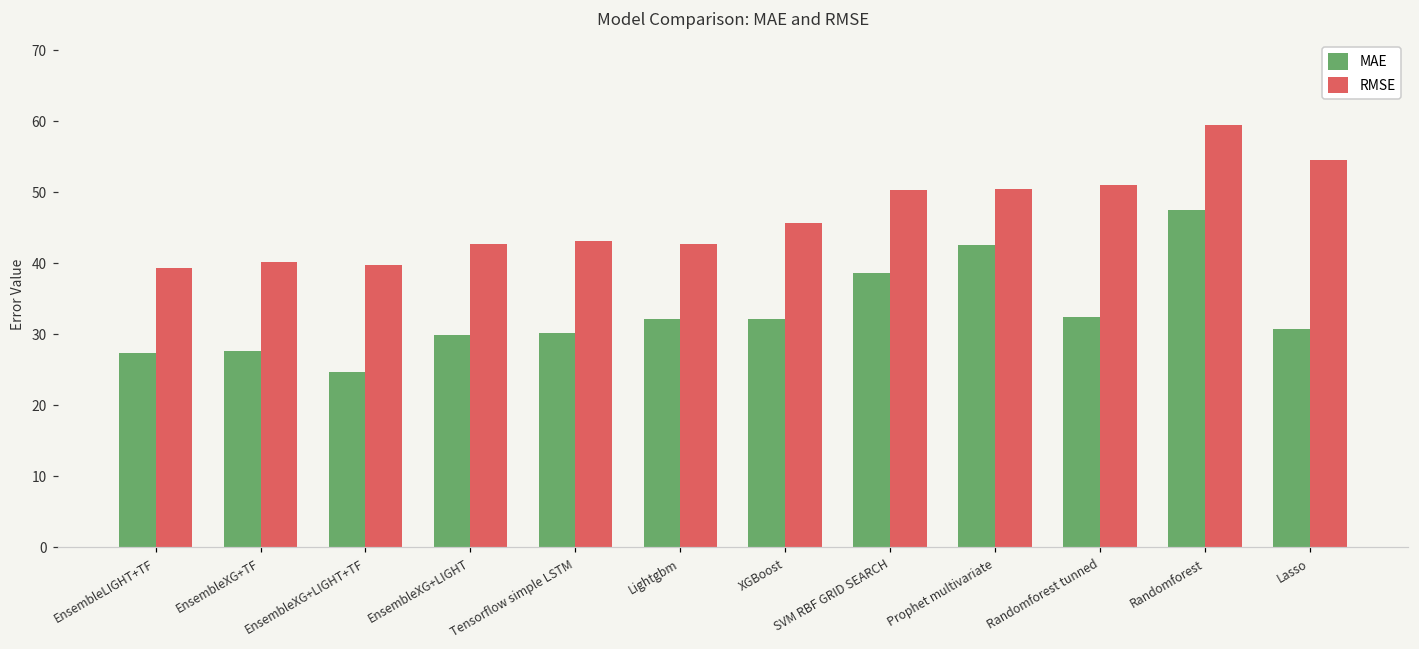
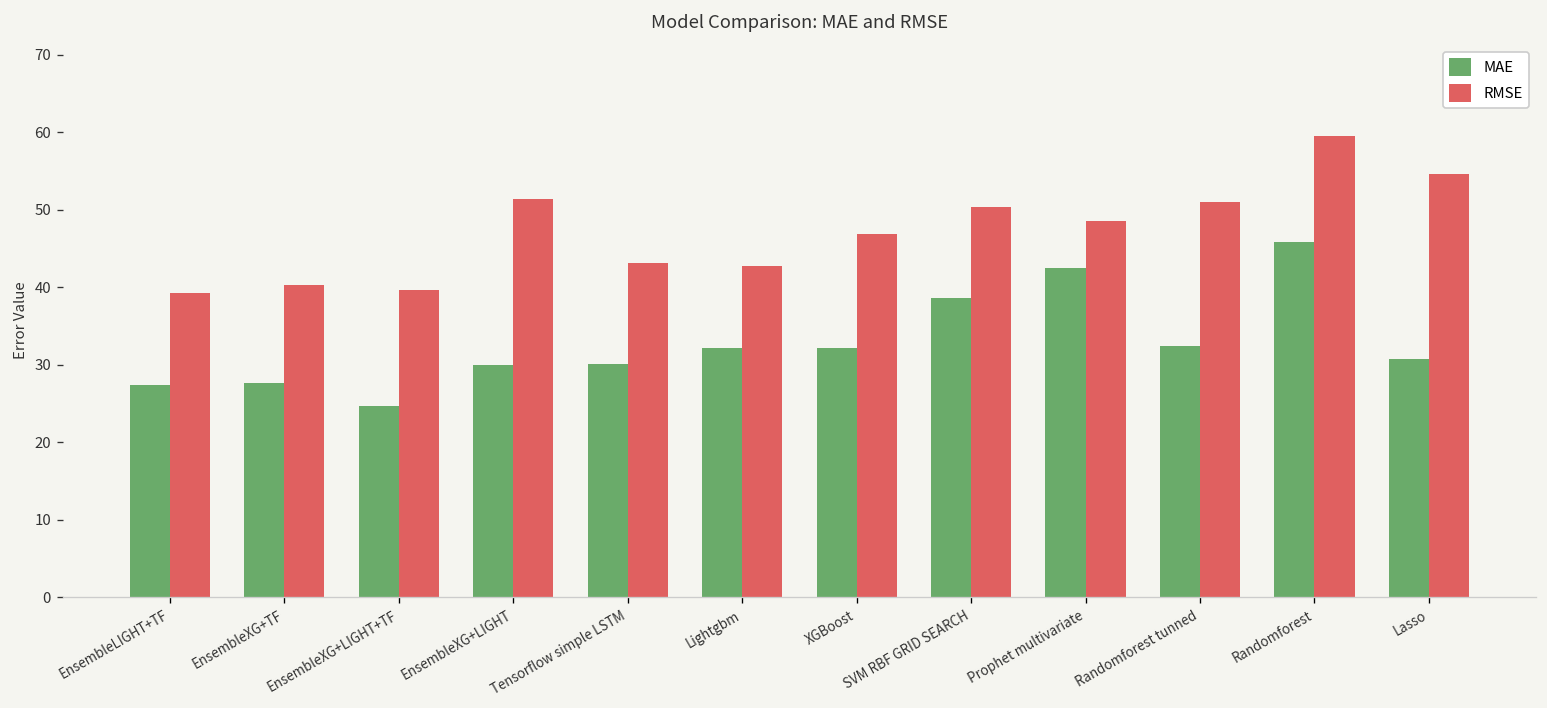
RMSE, EnsembleXG+LIGHT: 43 -> 51
RMSE, XGBoost: 46 -> 47
RMSE, Prophet multivariate: 50 -> 48
MAE, Randomforest: 48 -> 46
